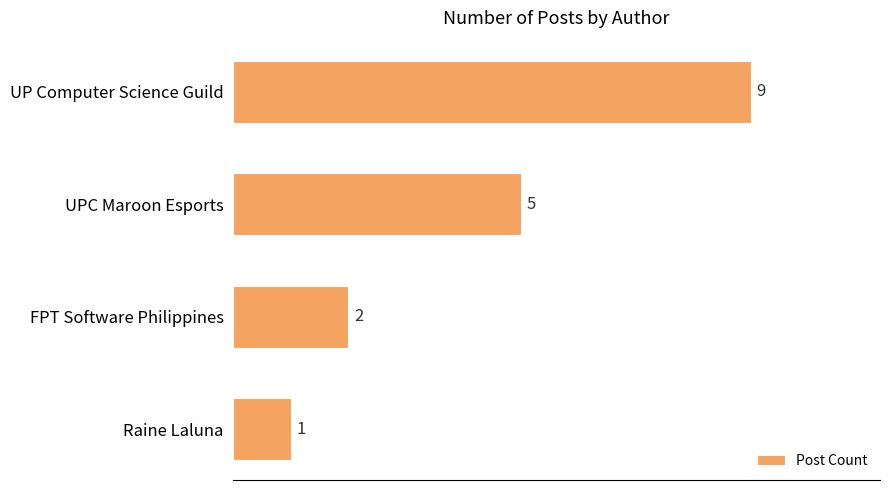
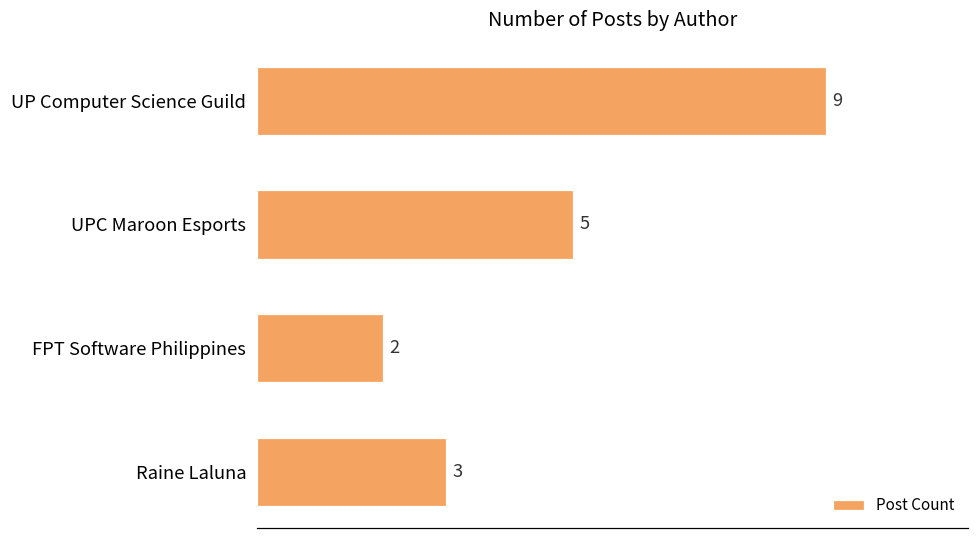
Raine Laluna: 1 -> 3
